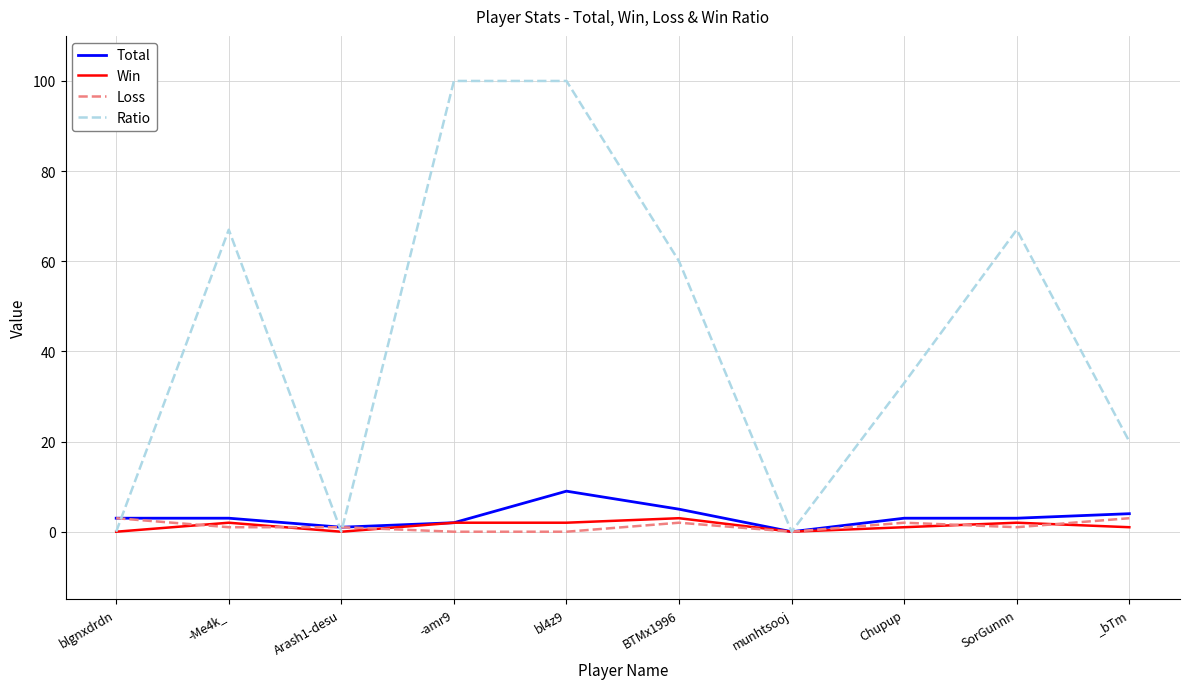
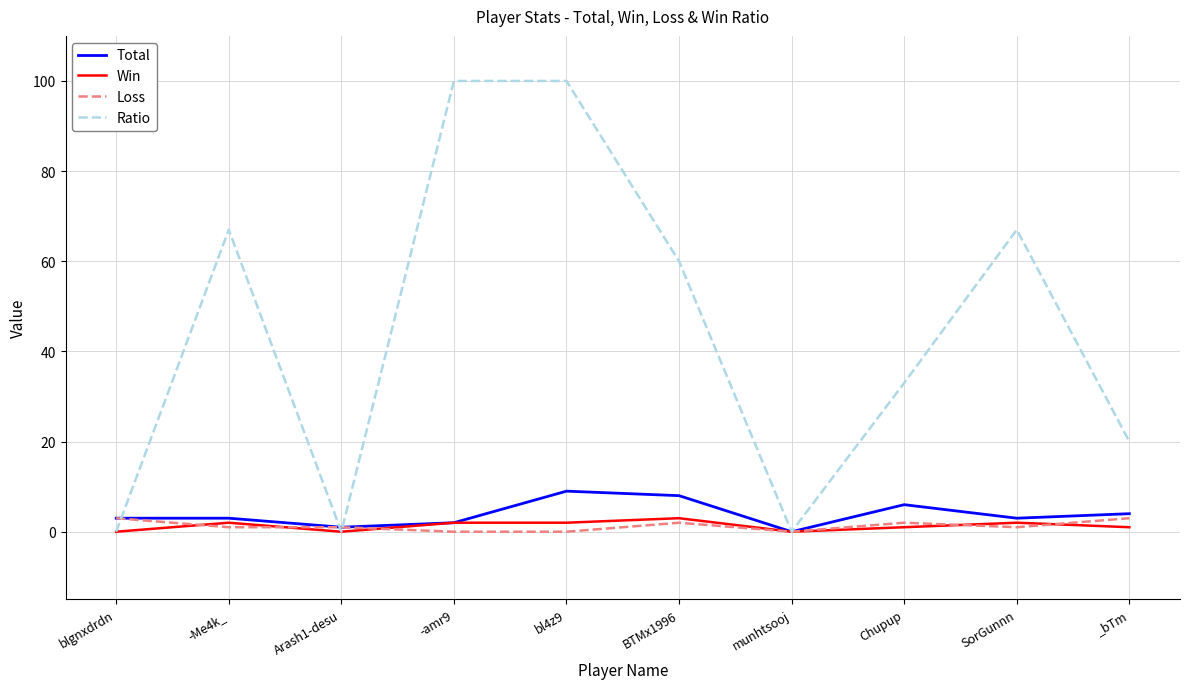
Total, BTMx1996: 5 -> 8
Total, Chupup: 3 -> 6
